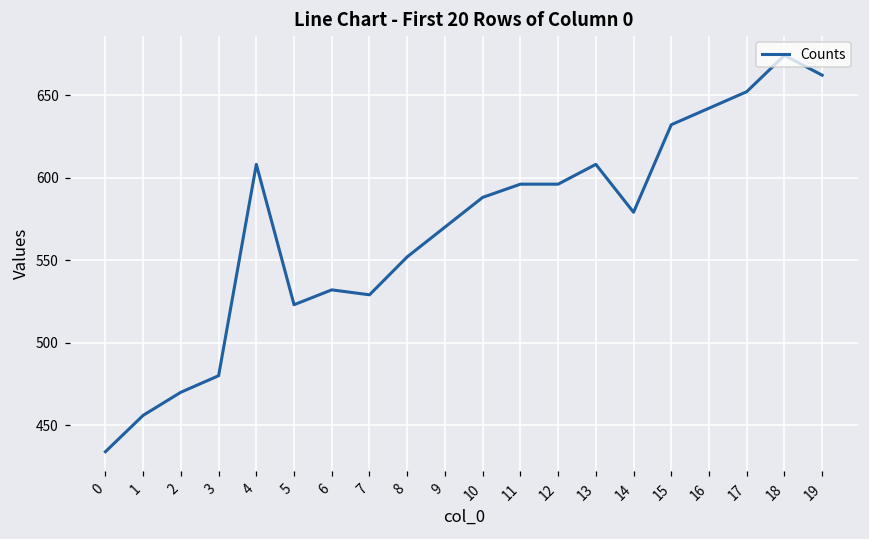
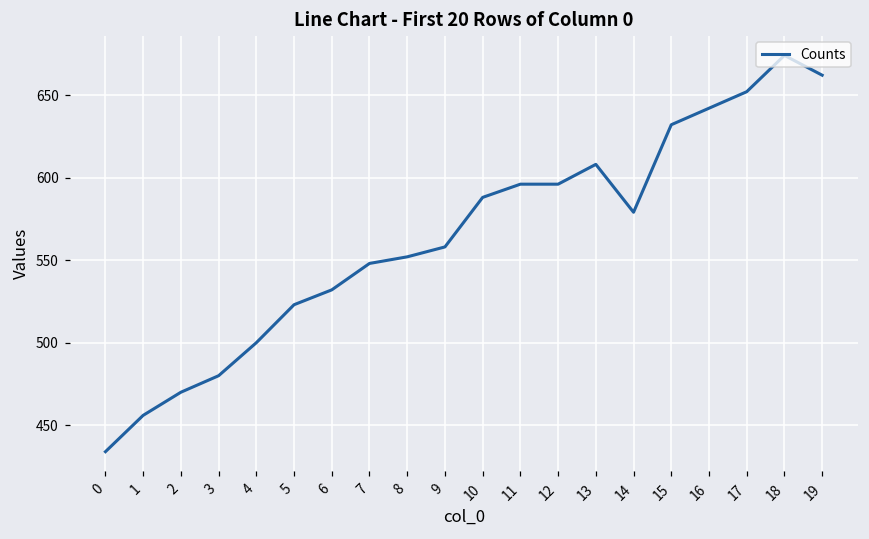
4: 608 -> 500
7: 529 -> 548
9: 570 -> 558
